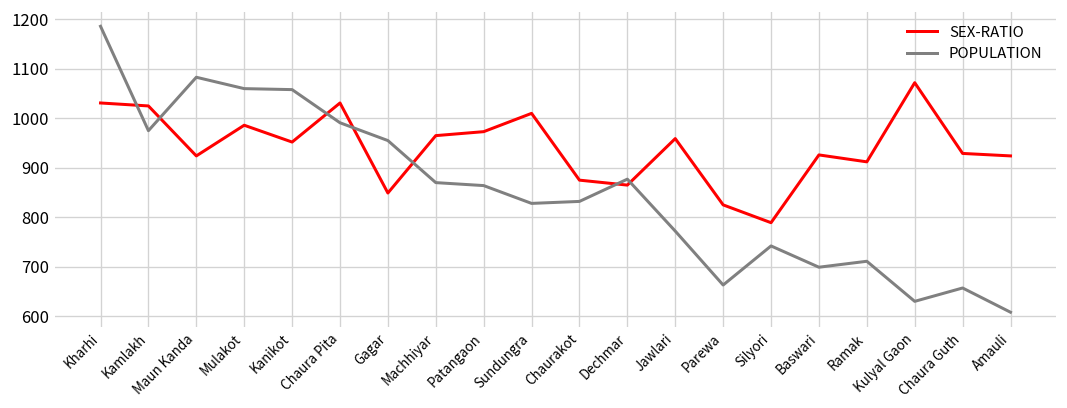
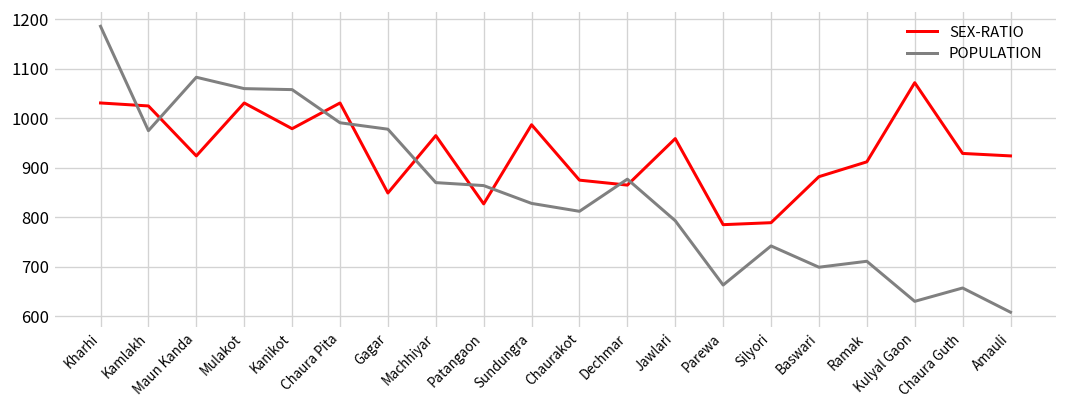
SEX-RATIO, Mulakot: 990 -> 1030
SEX-RATIO, Kanikot: 950 -> 980
POPULATION, Gagar: 960 -> 980
SEX-RATIO, Patangaon: 970 -> 830
SEX-RATIO, Sundungra: 1010 -> 990
POPULATION, Chaurakot: 830 -> 810
POPULATION, Jawlari: 770 -> 790
SEX-RATIO, Parewa: 830 -> 790
SEX-RATIO, Baswari: 930 -> 880
